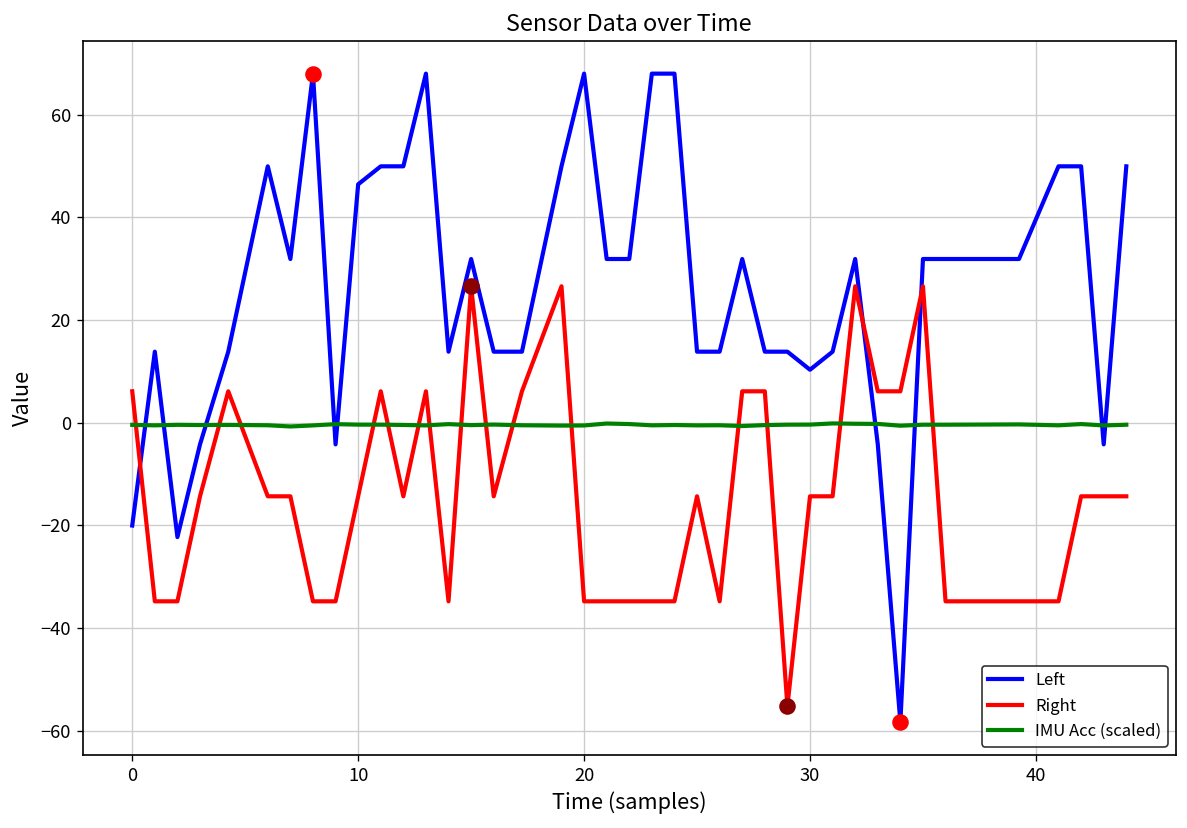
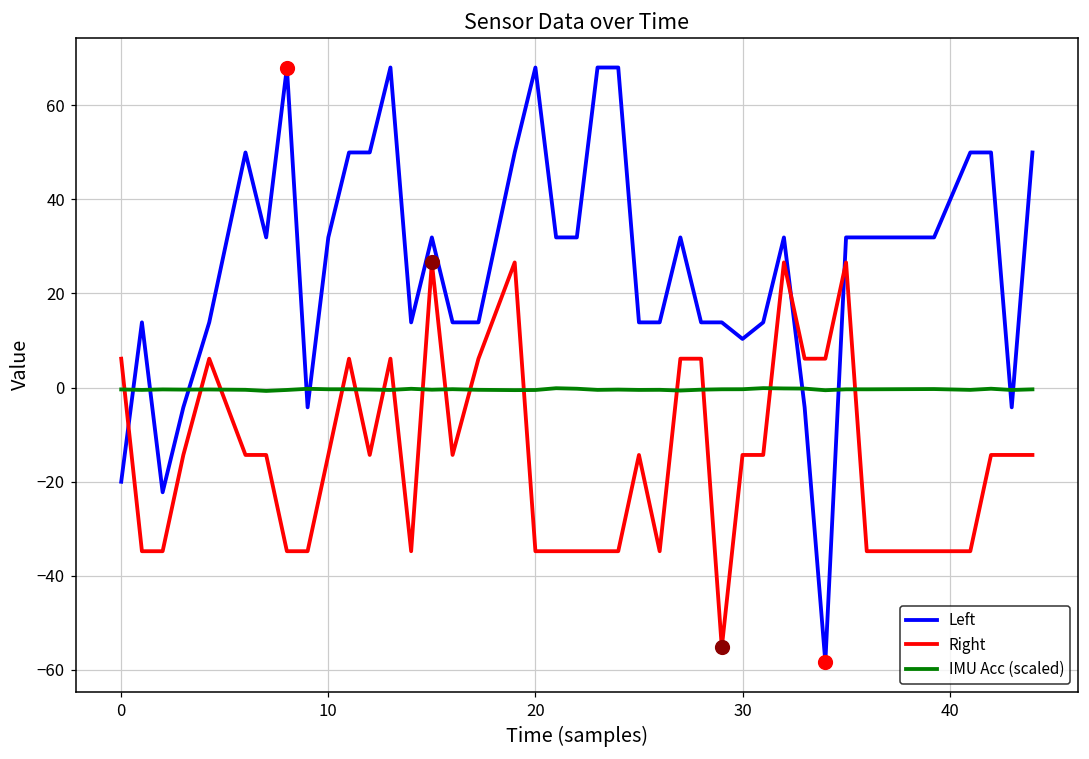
Left, 10: 46 -> 32
